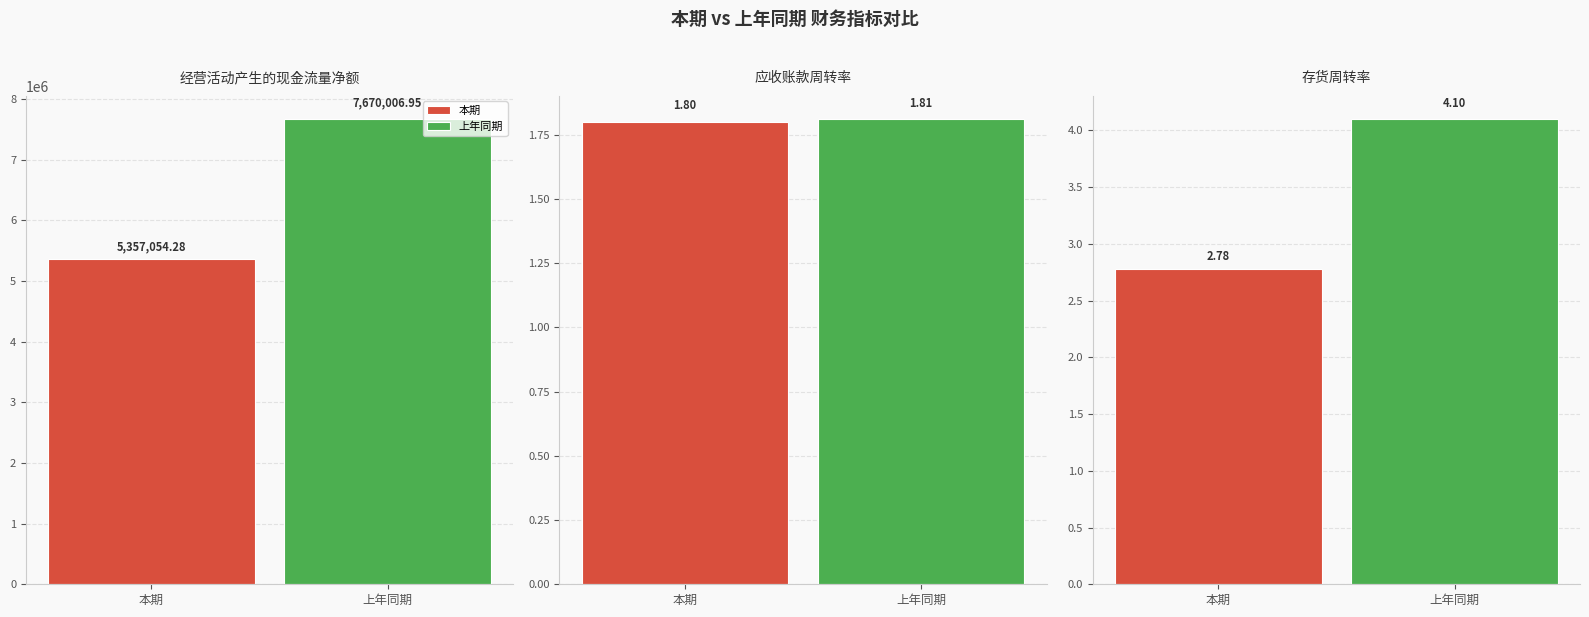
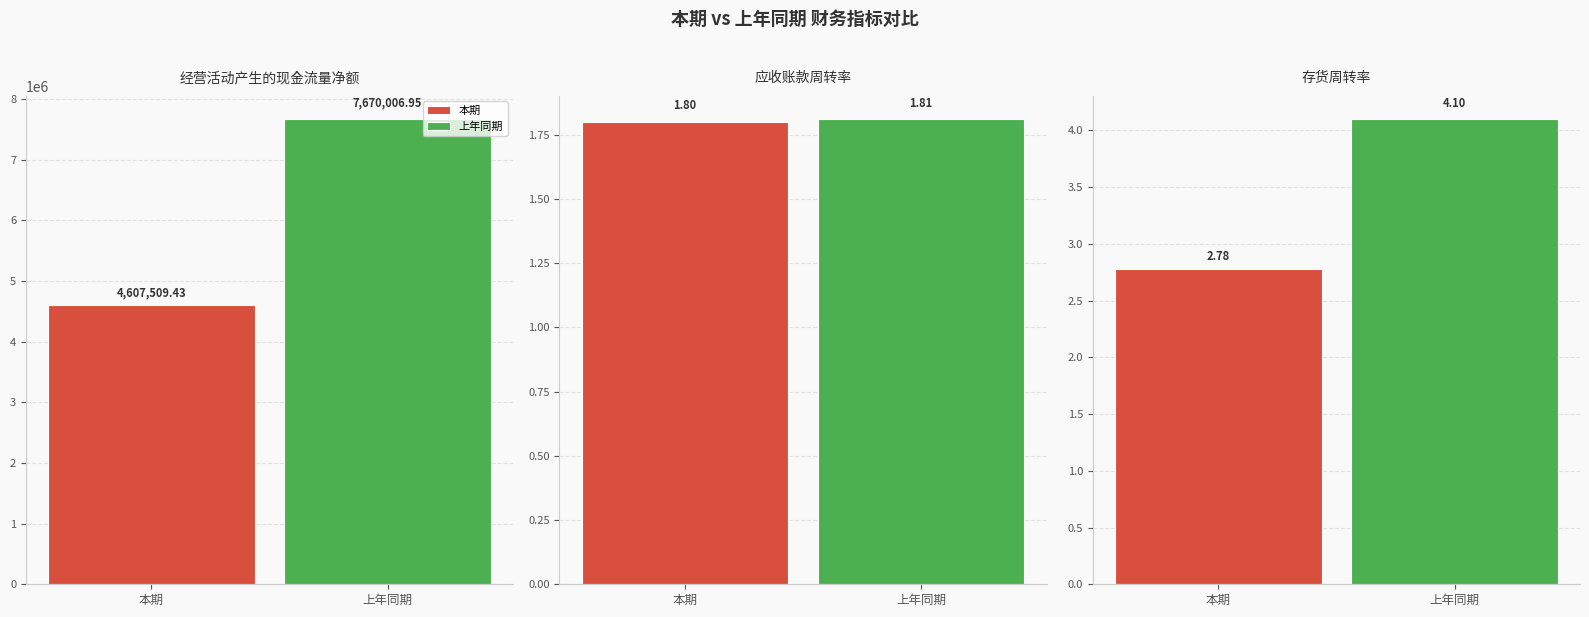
经营活动产生的现金流量净额, 本期: 5,357,054.28 -> 4,607,509.43
